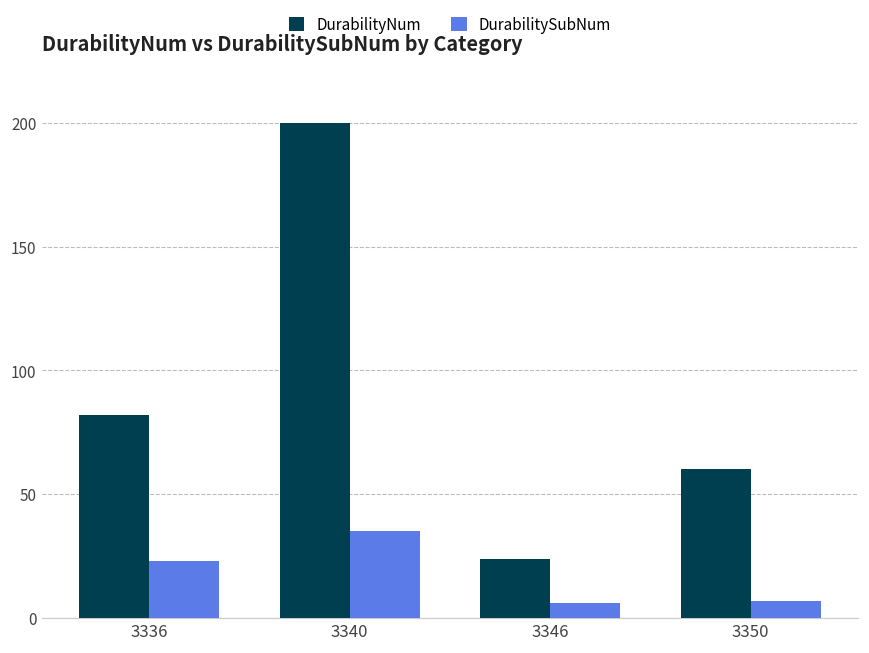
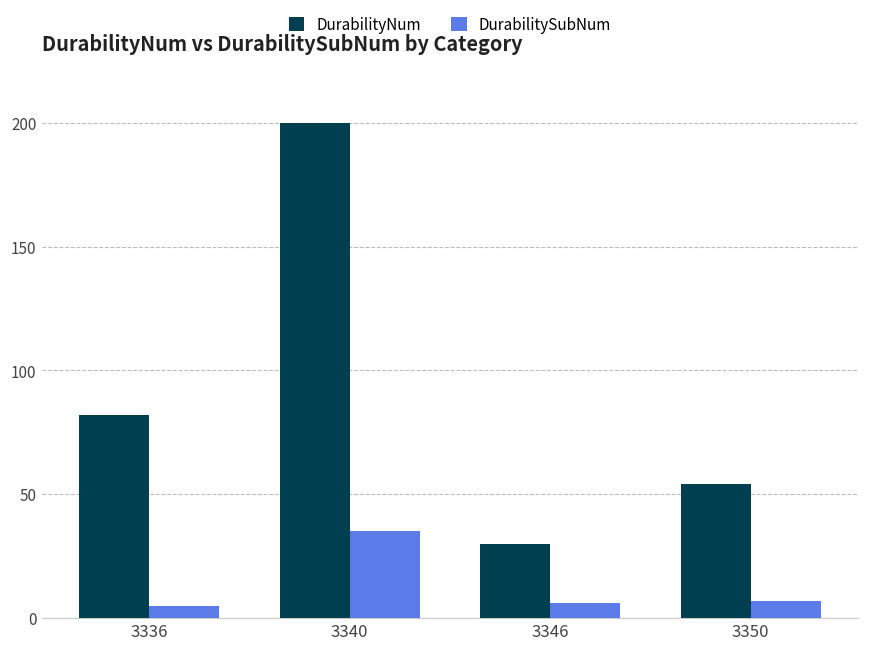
DurabilitySubNum, 3336: 23 -> 5
DurabilityNum, 3346: 24 -> 30
DurabilityNum, 3350: 60 -> 54
